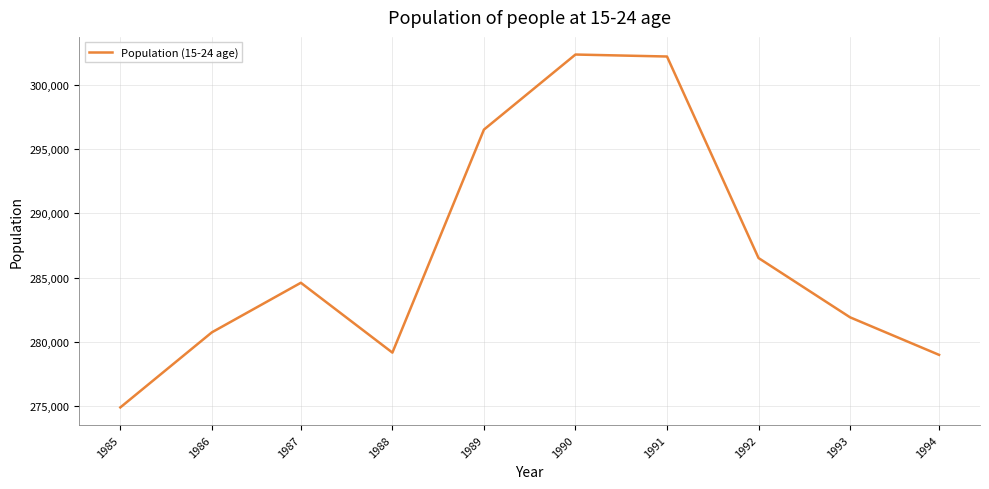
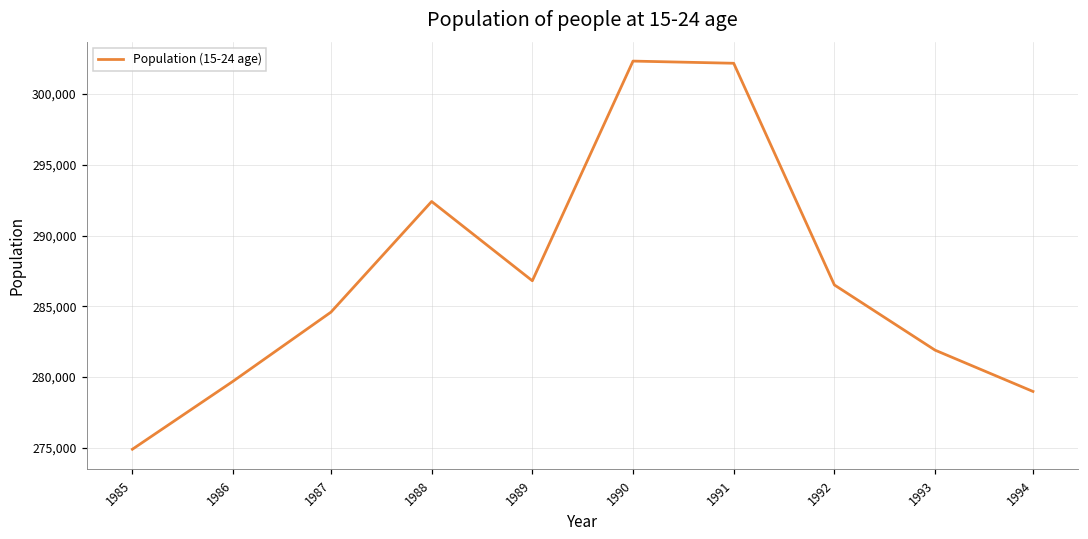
1986: 280,700 -> 279,700
1988: 279,200 -> 292,400
1989: 296,500 -> 286,800
